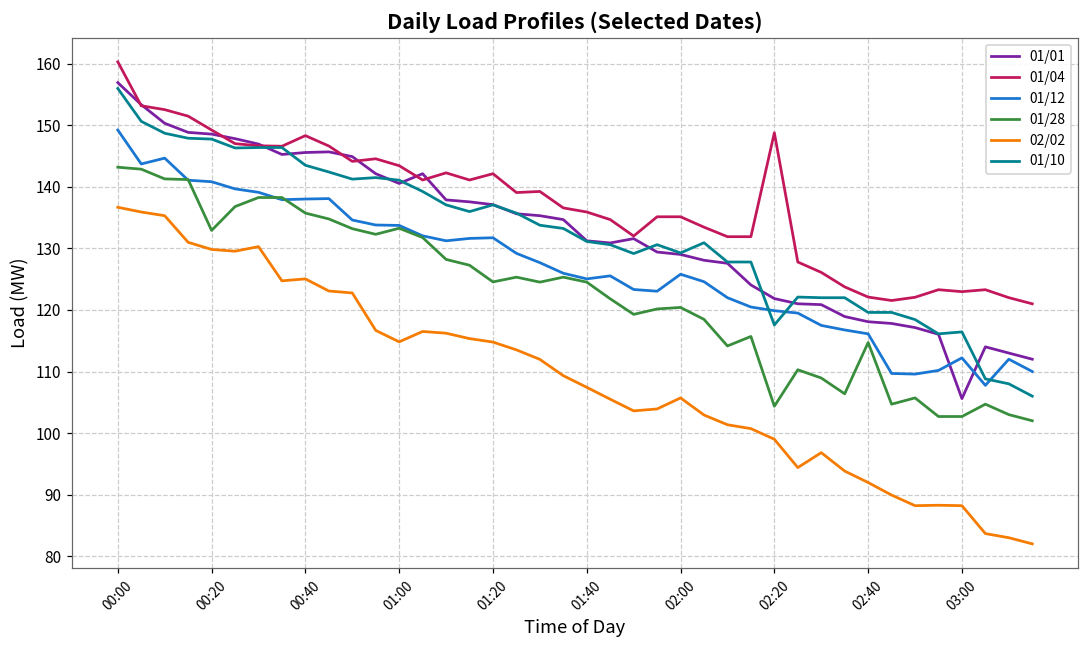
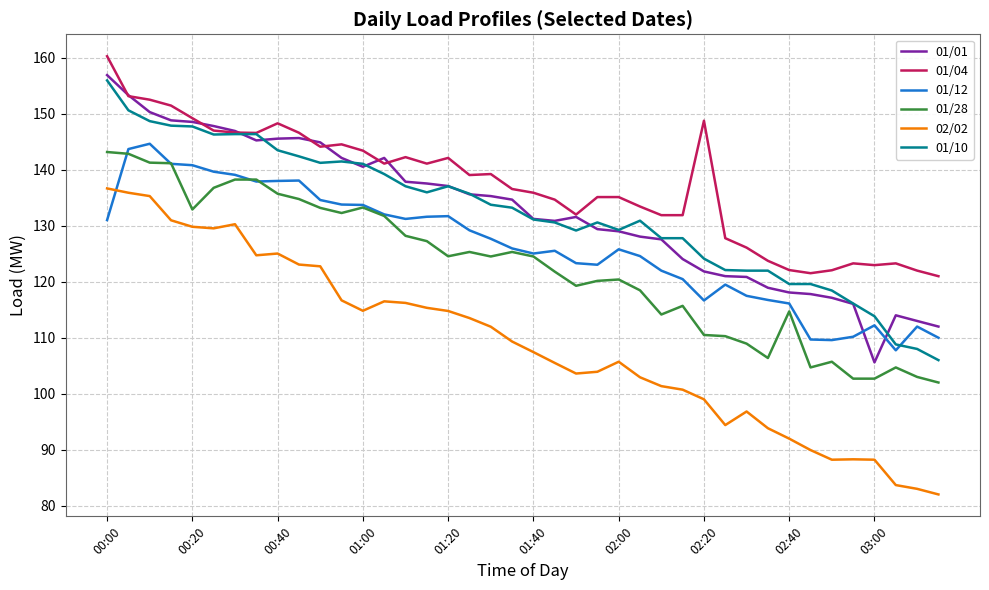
01/12, 00:00: 149 -> 131
01/12, 02:20: 120 -> 117
01/28, 02:20: 104 -> 110
01/10, 02:20: 118 -> 124
01/10, 03:00: 116 -> 114
